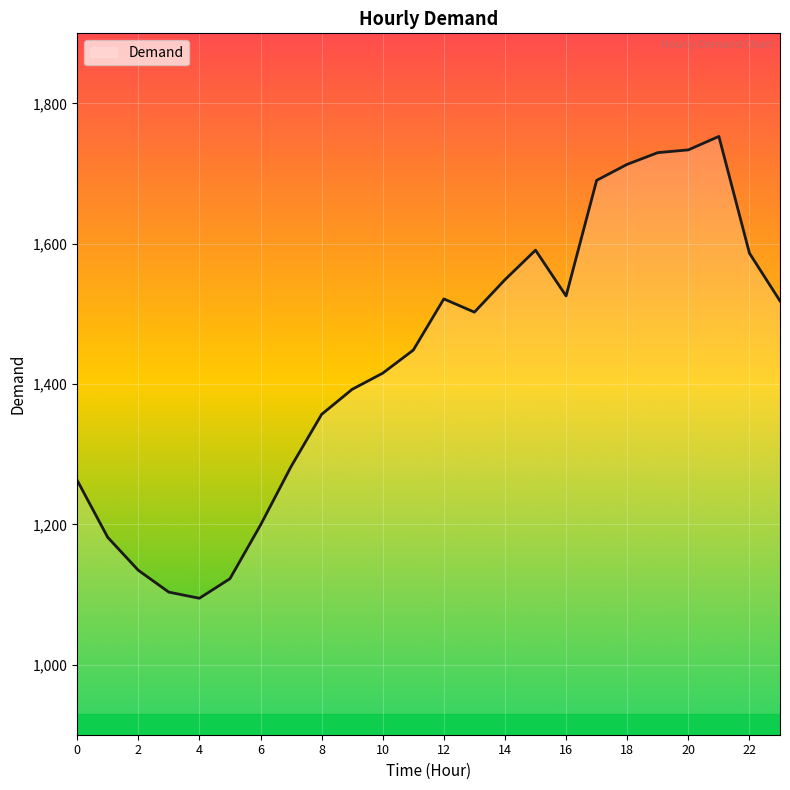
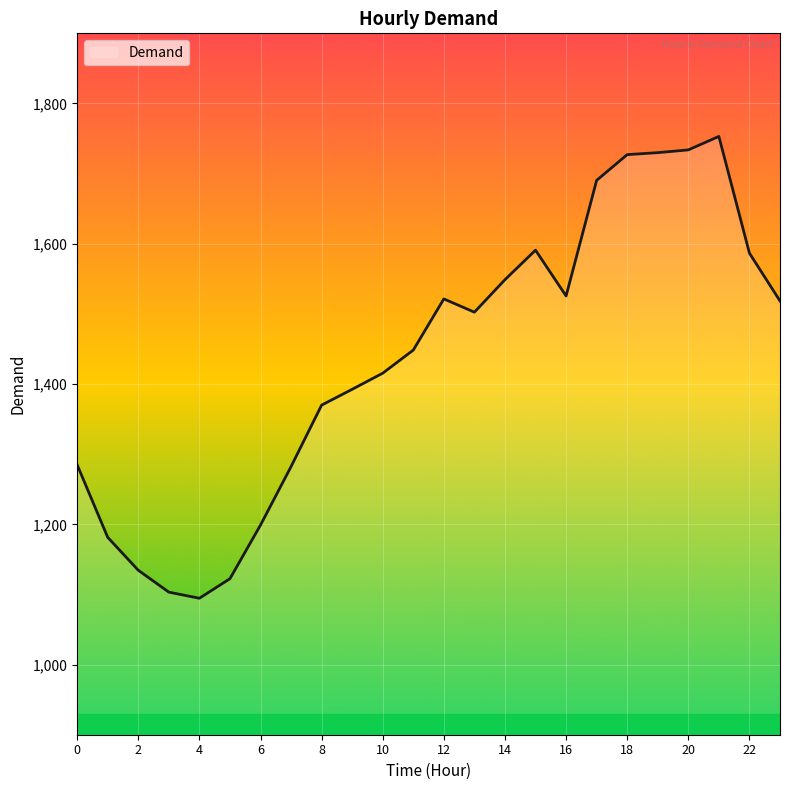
0: 1,260 -> 1,280
8: 1,360 -> 1,370
18: 1,710 -> 1,730
